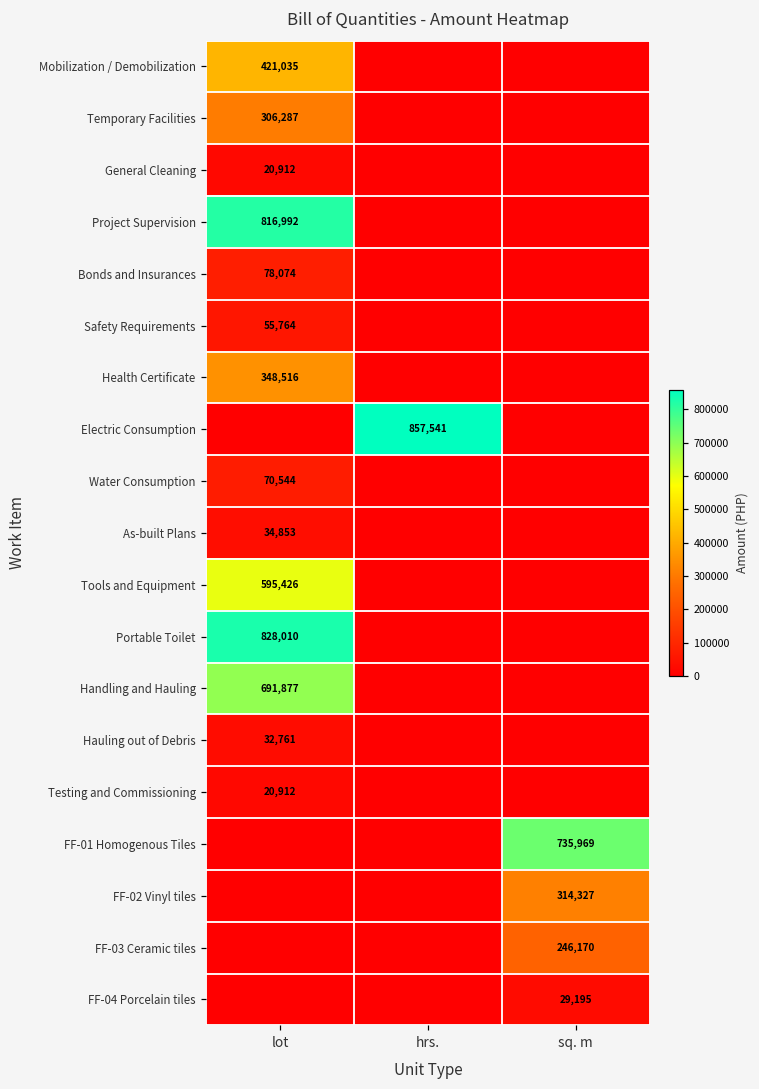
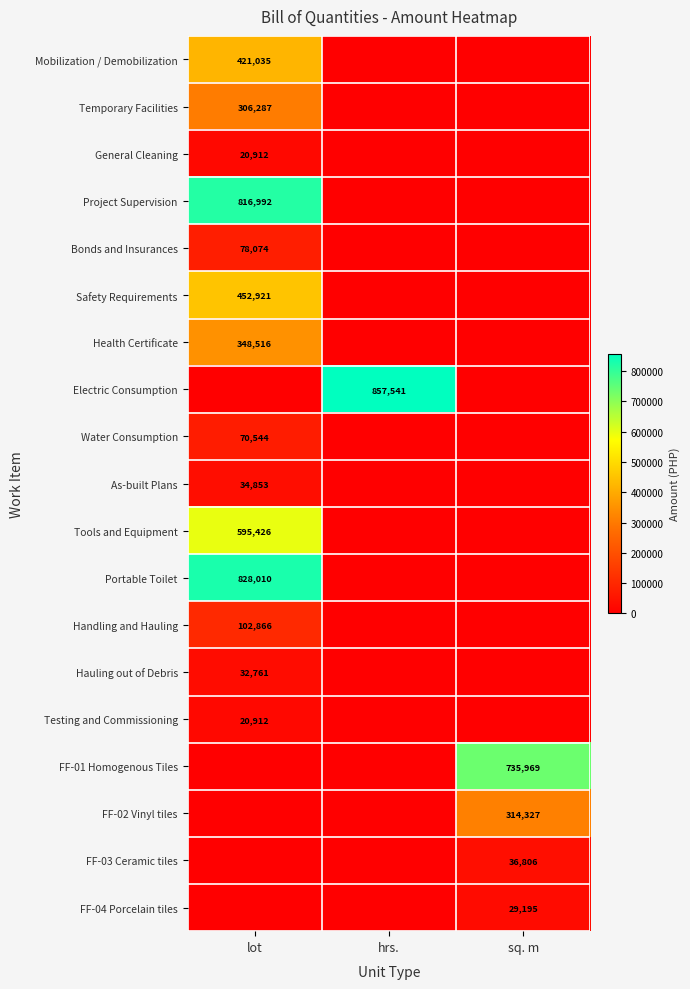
Safety Requirements, lot: 55,764 -> 452,921
Handling and Hauling, lot: 691,877 -> 102,866
FF-03 Ceramic tiles, sq. m: 246,170 -> 36,806
